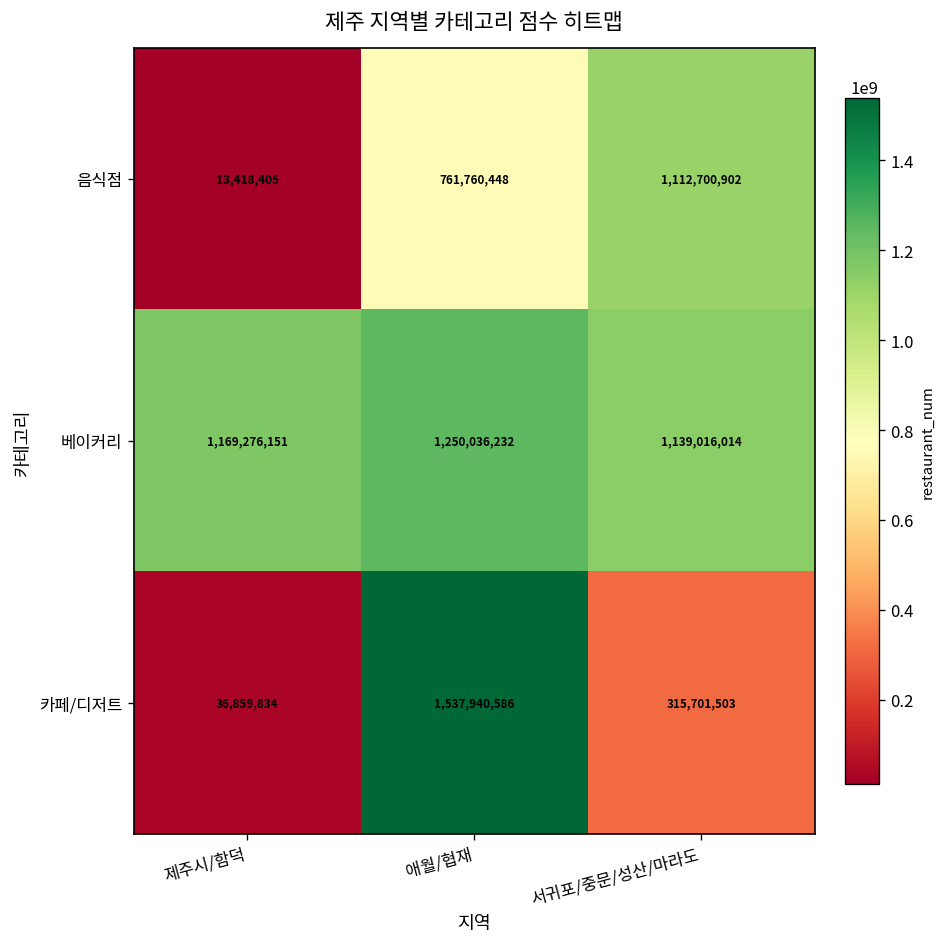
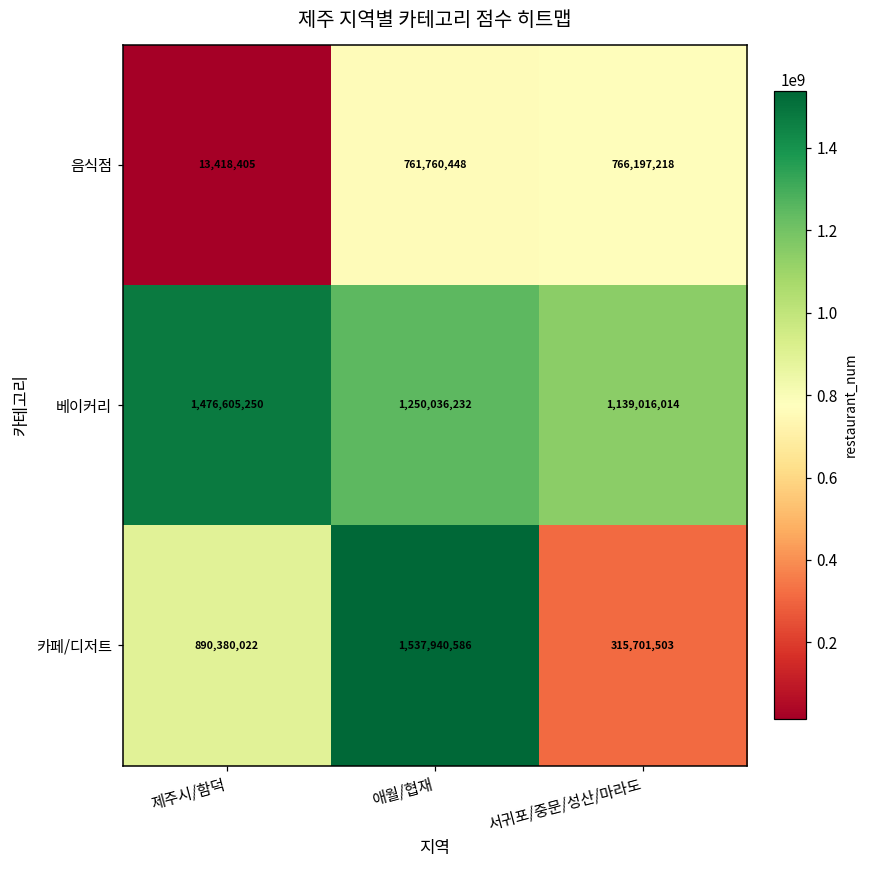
음식점, 서귀포/중문/성산/마라도: 1,112,700,902 -> 766,197,218
베이커리, 제주시/함덕: 1,169,276,151 -> 1,476,605,250
카페/디저트, 제주시/함덕: 36,859,834 -> 890,380,022
